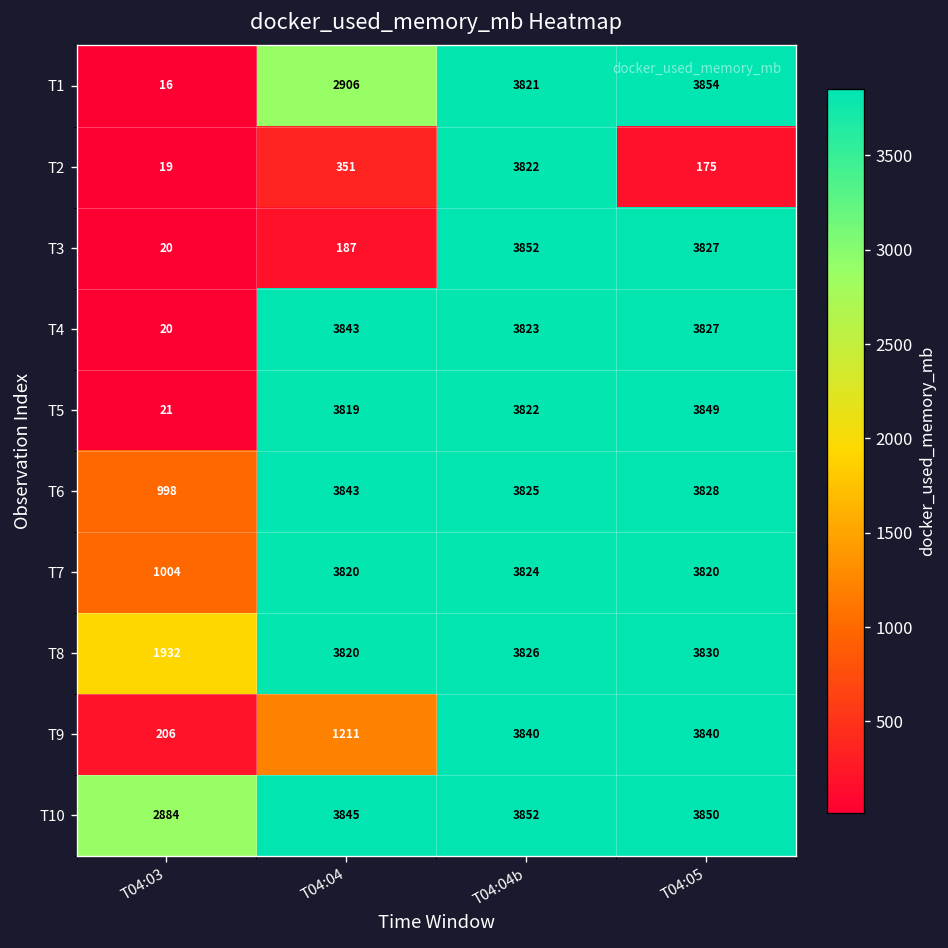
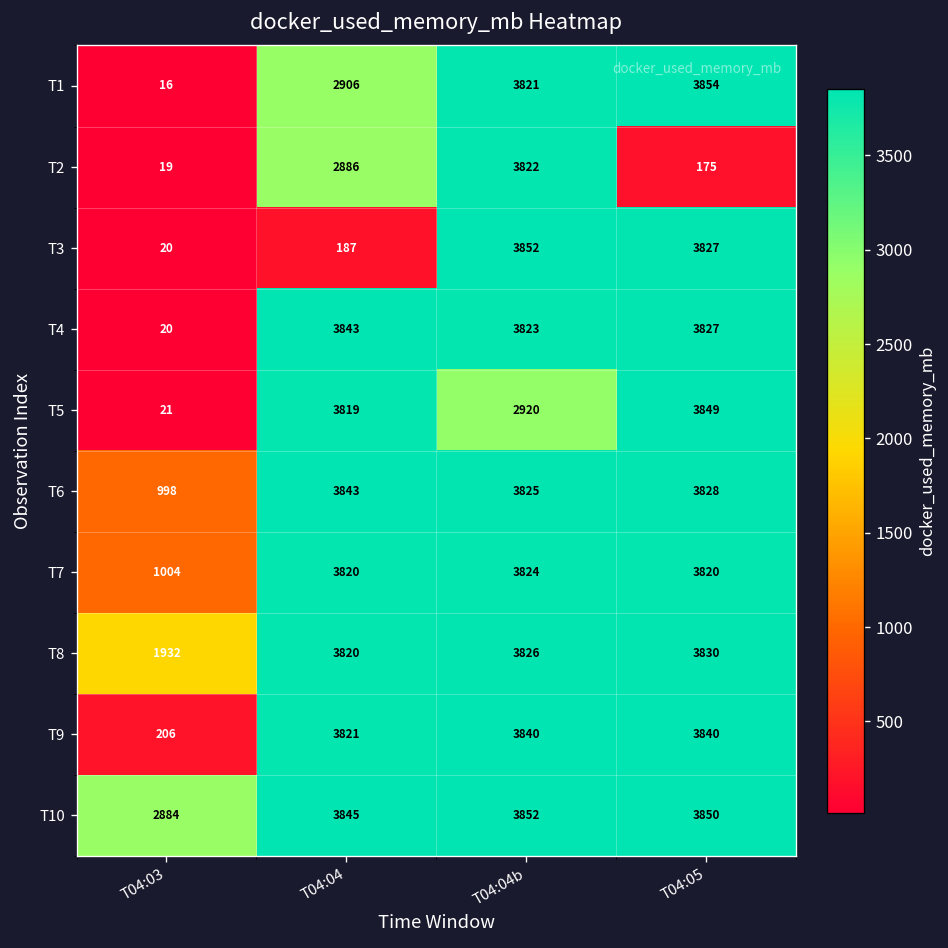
T2, T04:04: 351 -> 2886
T5, T04:04b: 3822 -> 2920
T9, T04:04: 1211 -> 3821
